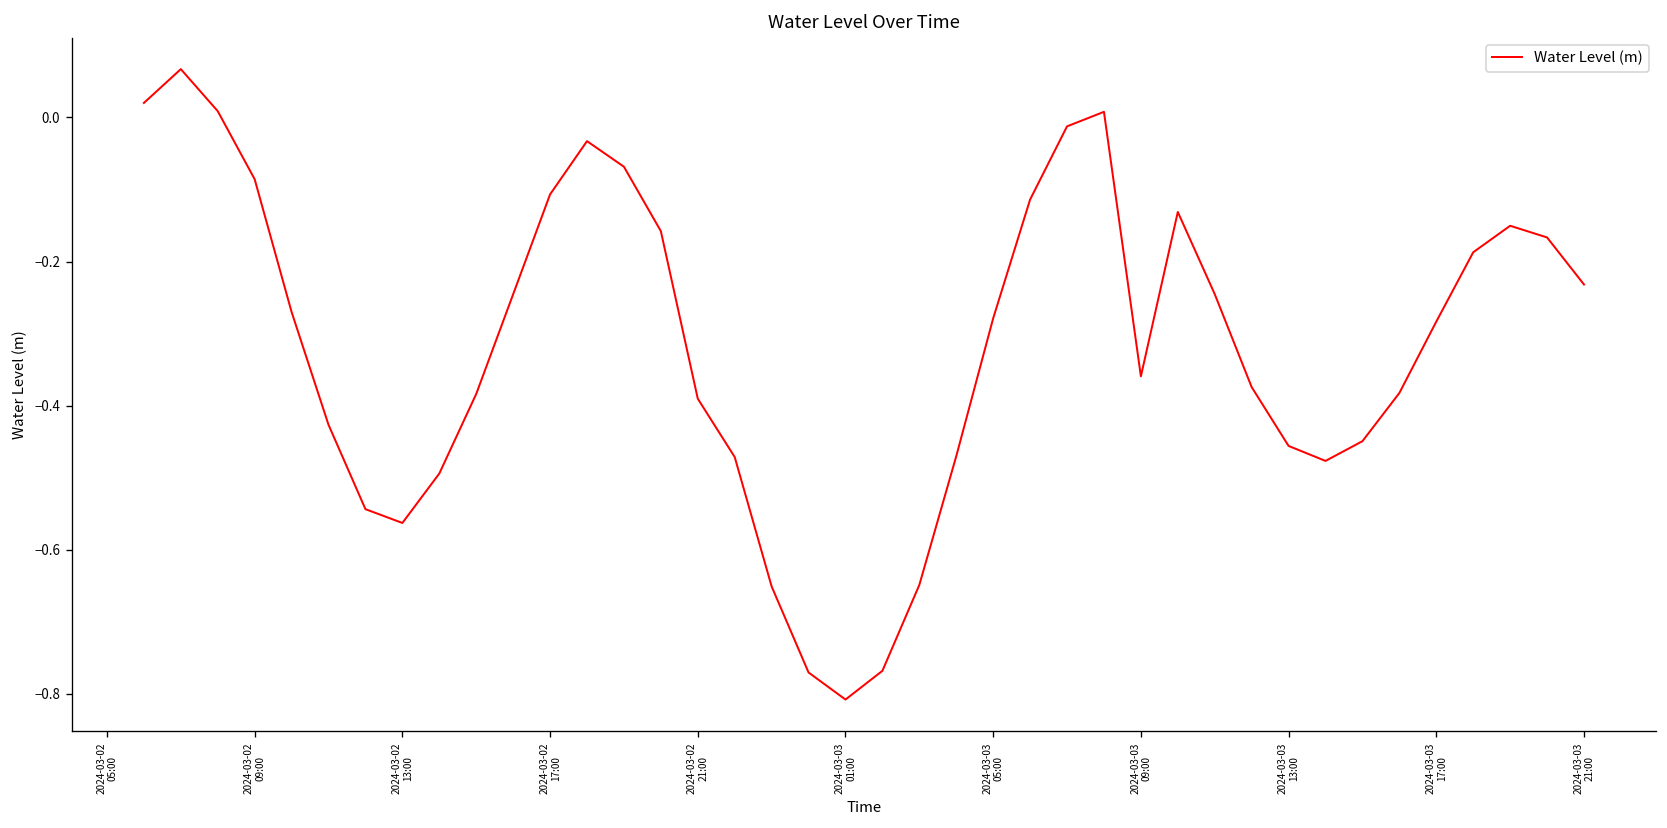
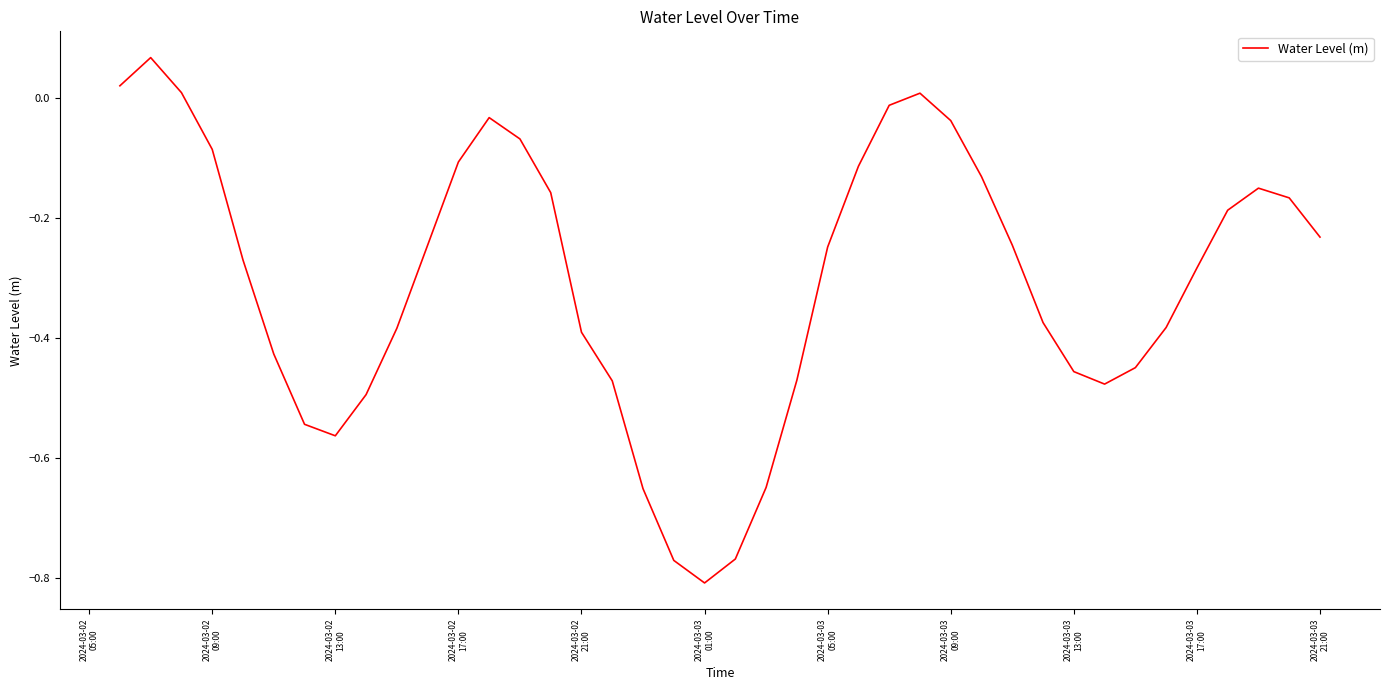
2024-03-03 05:00: -0.28 -> -0.25
2024-03-03 09:00: -0.36 -> -0.04
